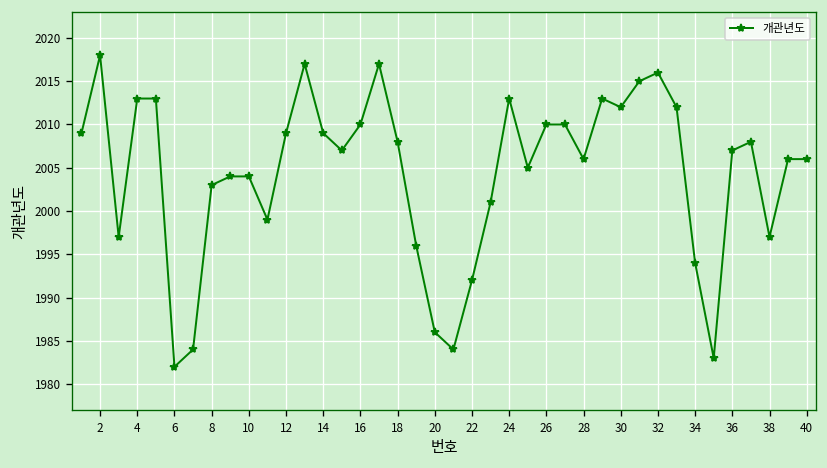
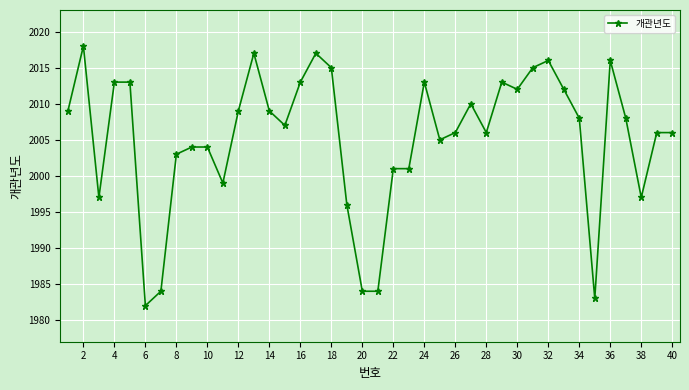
16: 2010 -> 2013
18: 2008 -> 2015
20: 1986 -> 1984
22: 1992 -> 2001
26: 2010 -> 2006
34: 1994 -> 2008
36: 2007 -> 2016
